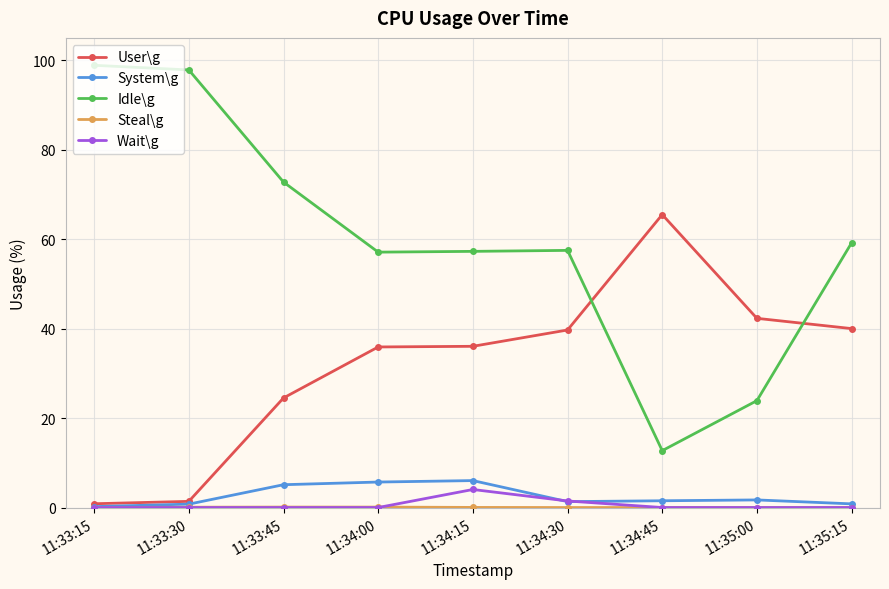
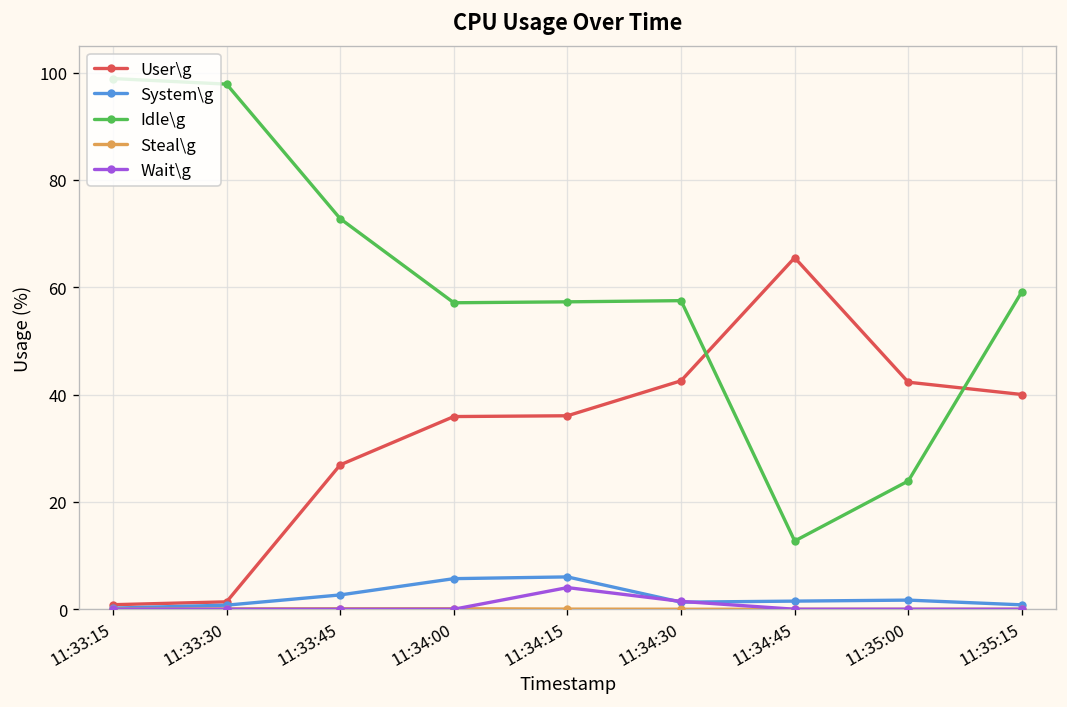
User\g, 11:33:45: 25 -> 27
System\g, 11:33:45: 5 -> 3
User\g, 11:34:30: 40 -> 43
